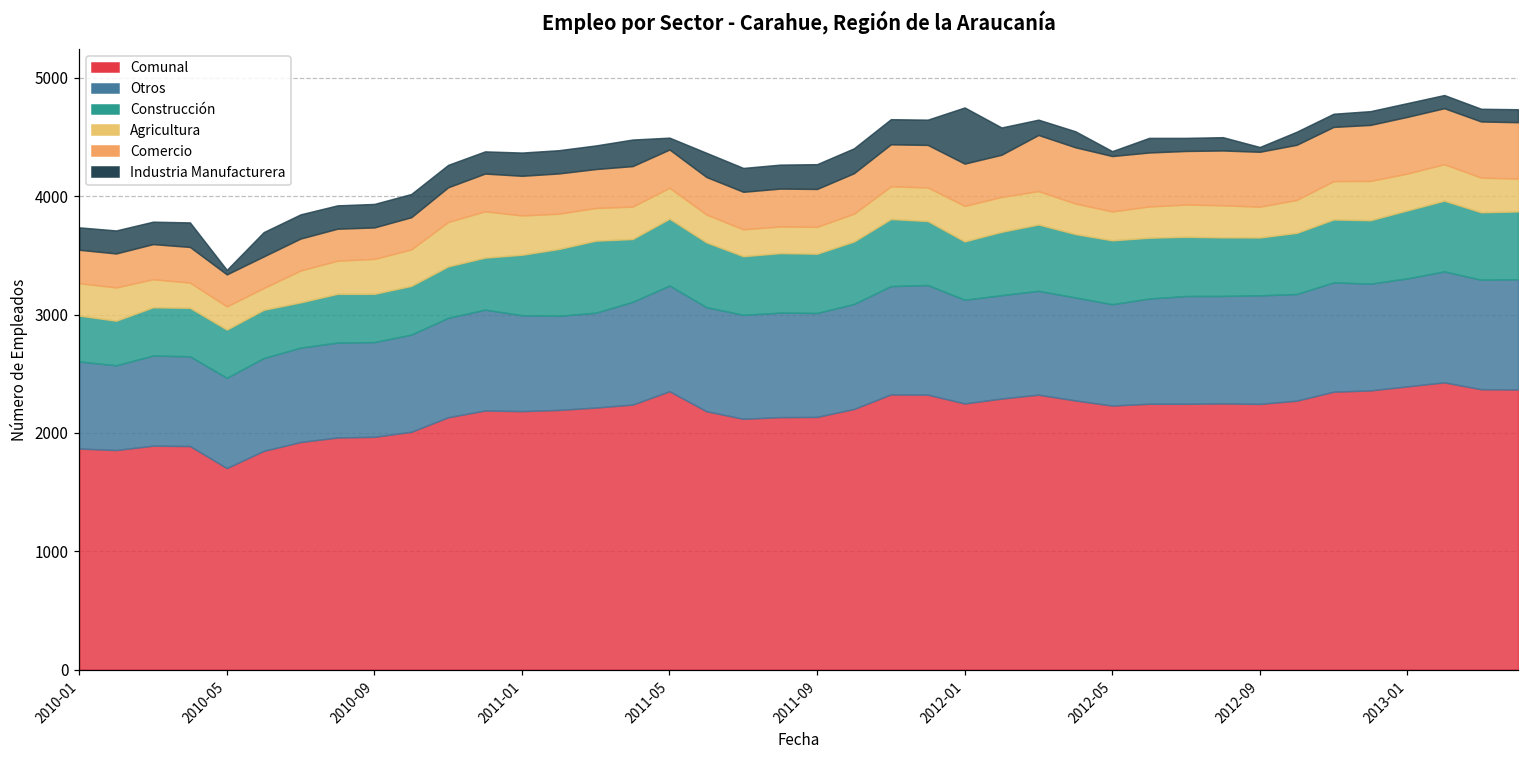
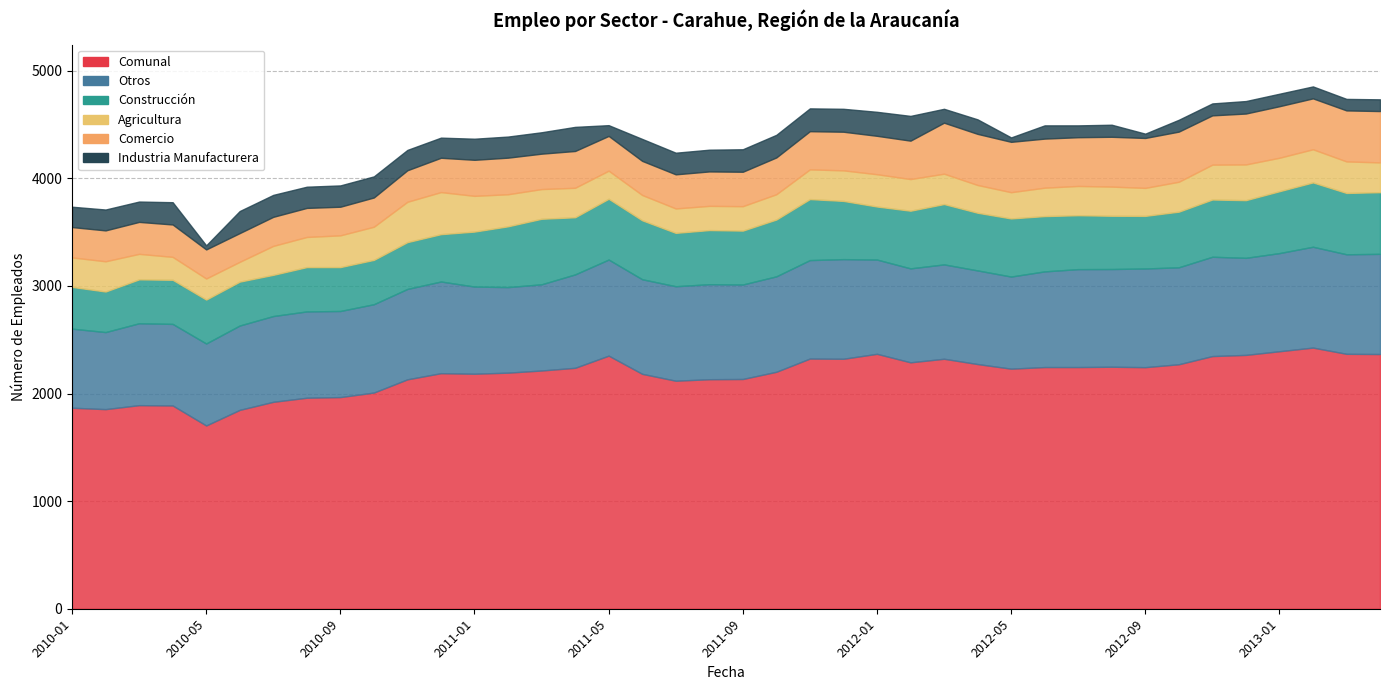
Comunal, 2012-01: 2250 -> 2370
Industria Manufacturera, 2012-01: 470 -> 220
